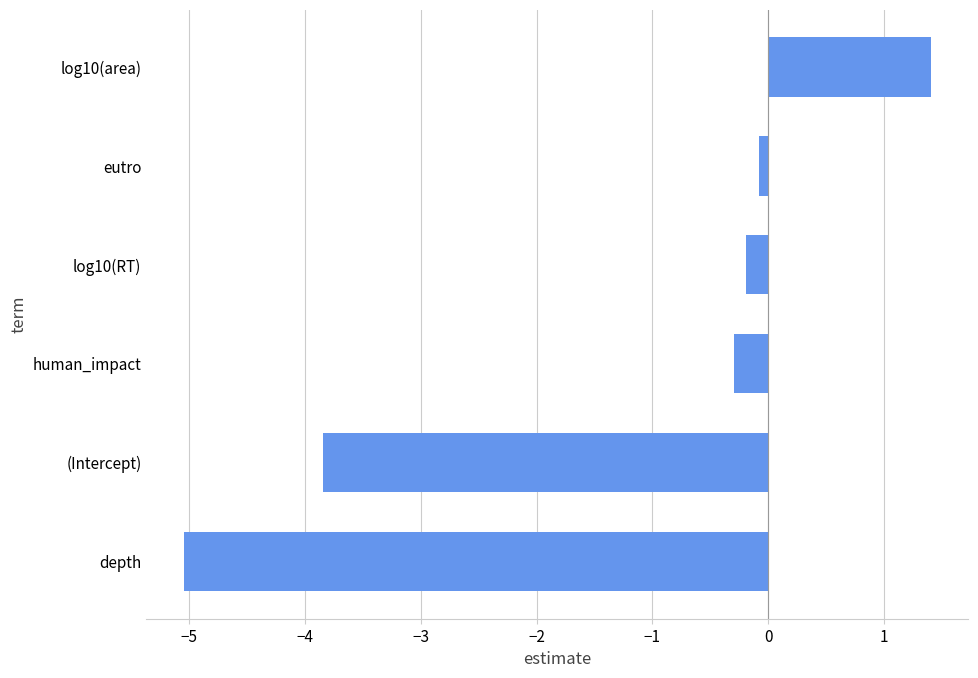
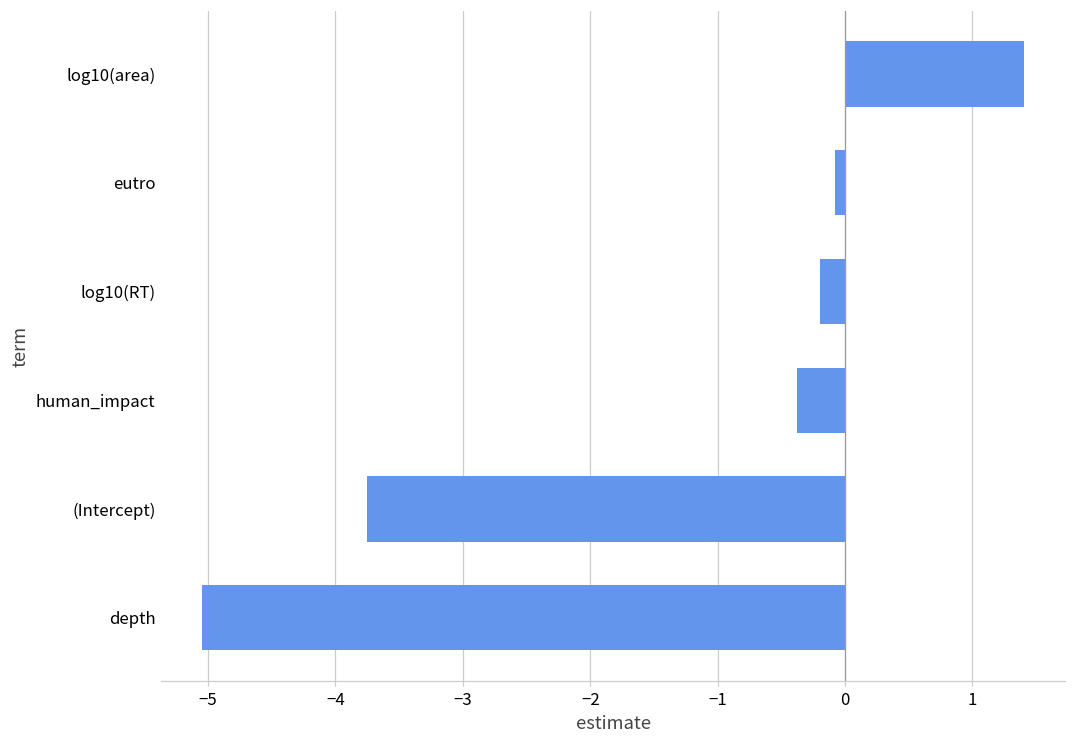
human_impact: -0.30 -> -0.38
(Intercept): -3.85 -> -3.75
